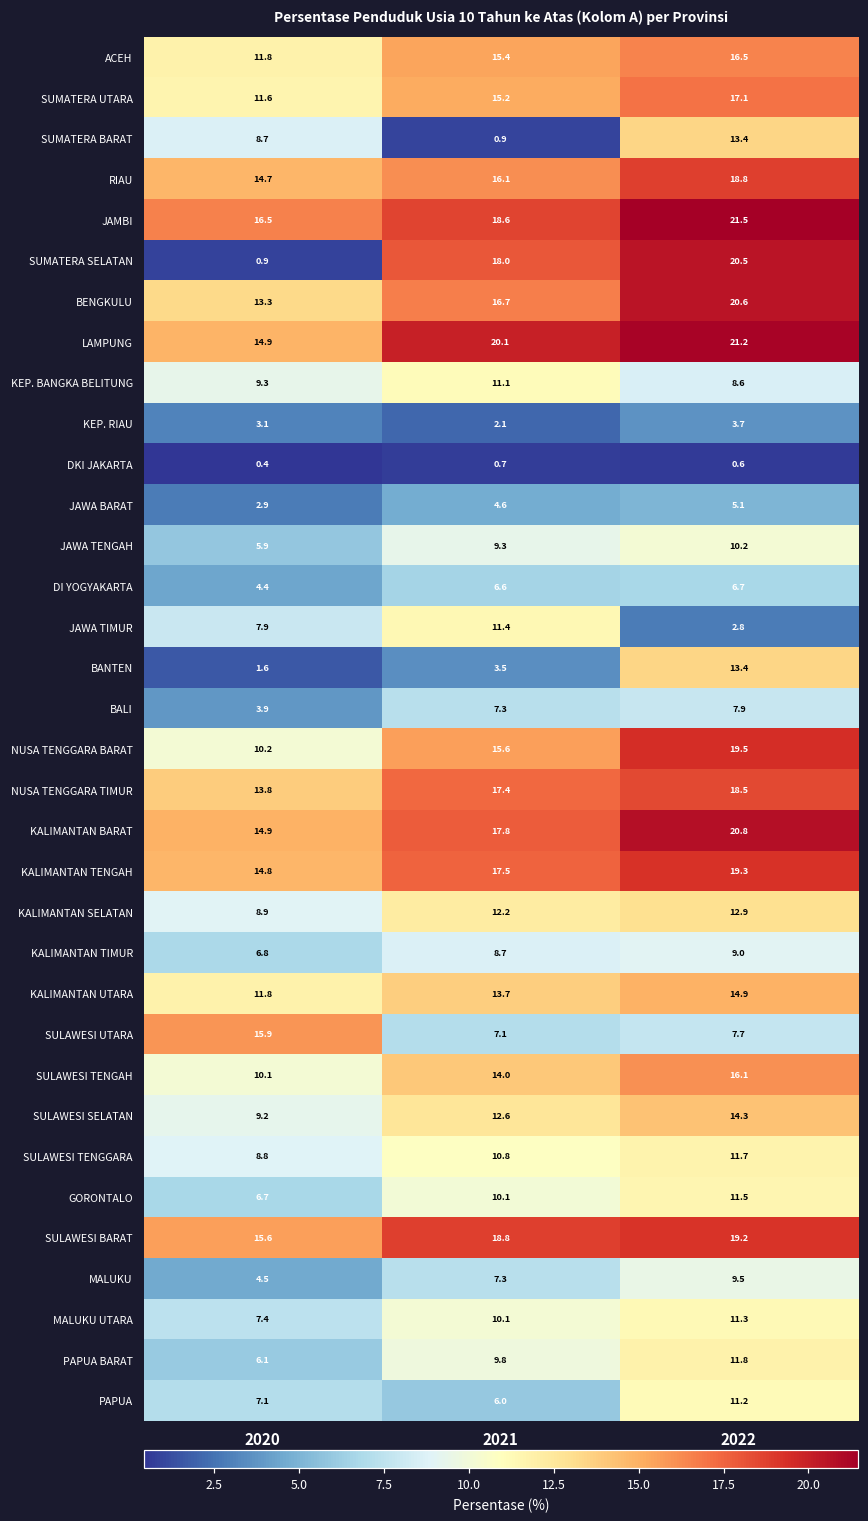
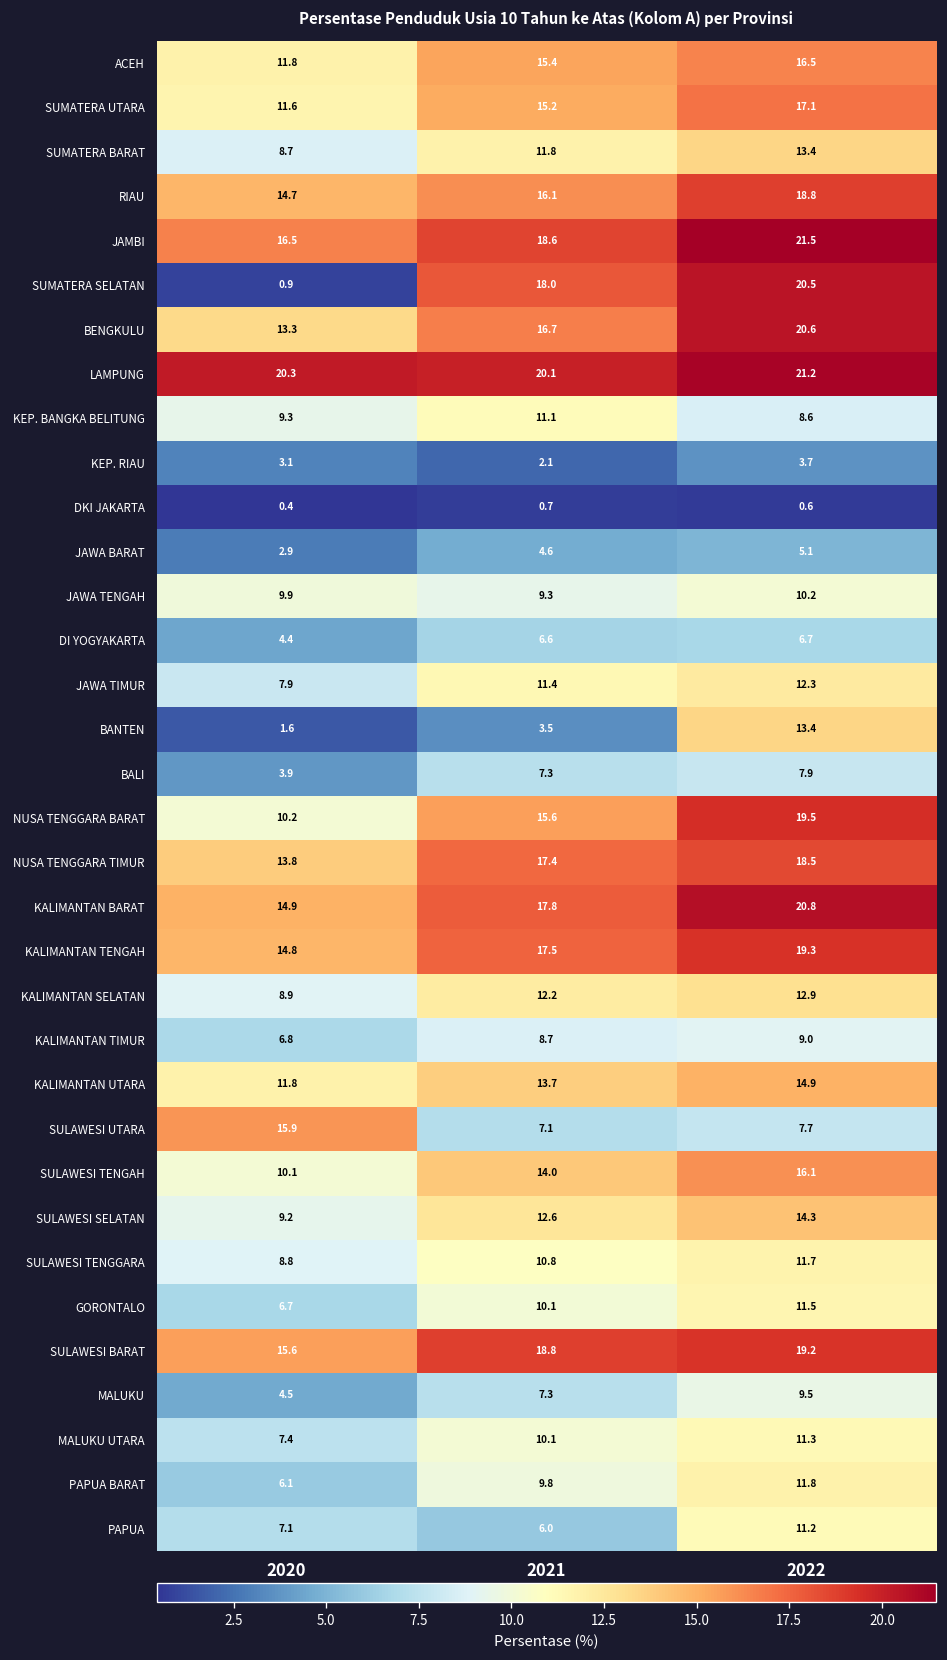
SUMATERA BARAT, 2021: 0.9 -> 11.8
LAMPUNG, 2020: 14.9 -> 20.3
JAWA TENGAH, 2020: 5.9 -> 9.9
JAWA TIMUR, 2022: 2.8 -> 12.3
